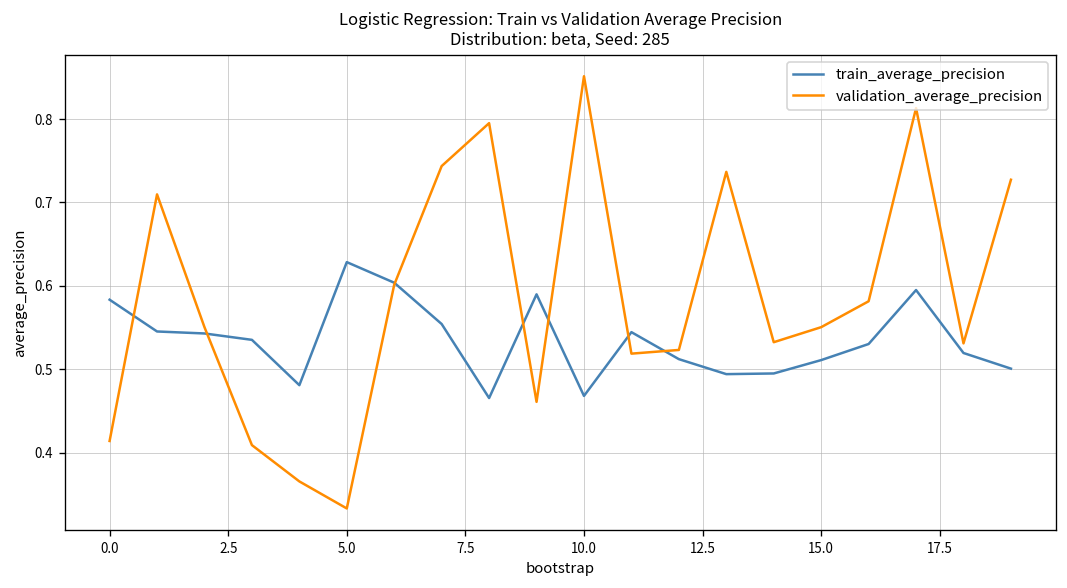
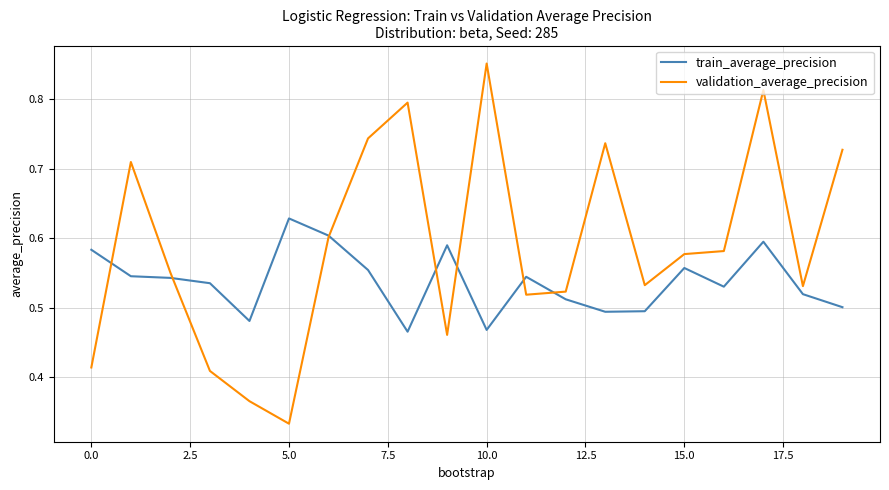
train_average_precision, 15.0: 0.51 -> 0.56
validation_average_precision, 15.0: 0.55 -> 0.58
